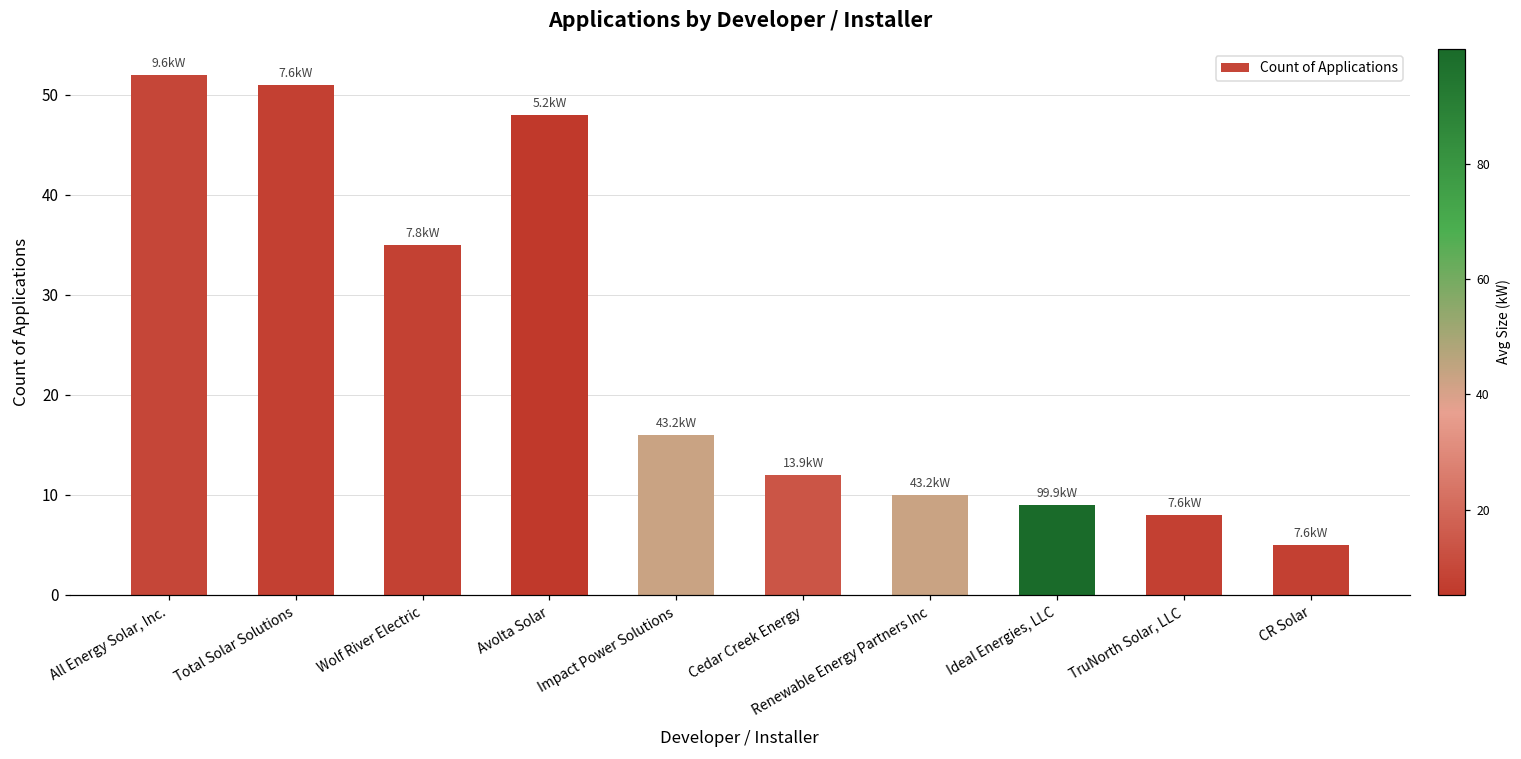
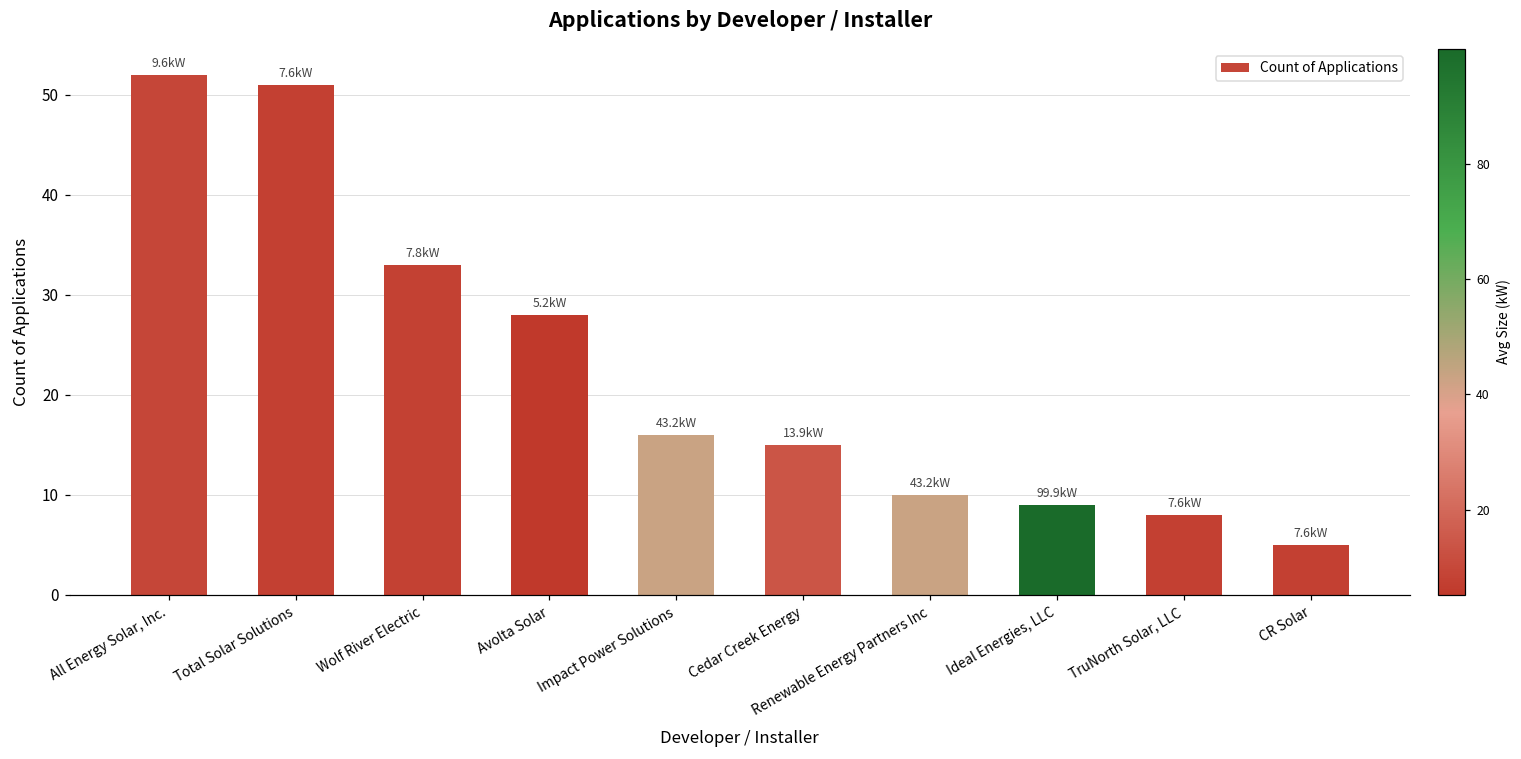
Wolf River Electric: 35 -> 33
Avolta Solar: 48 -> 28
Cedar Creek Energy: 12 -> 15
